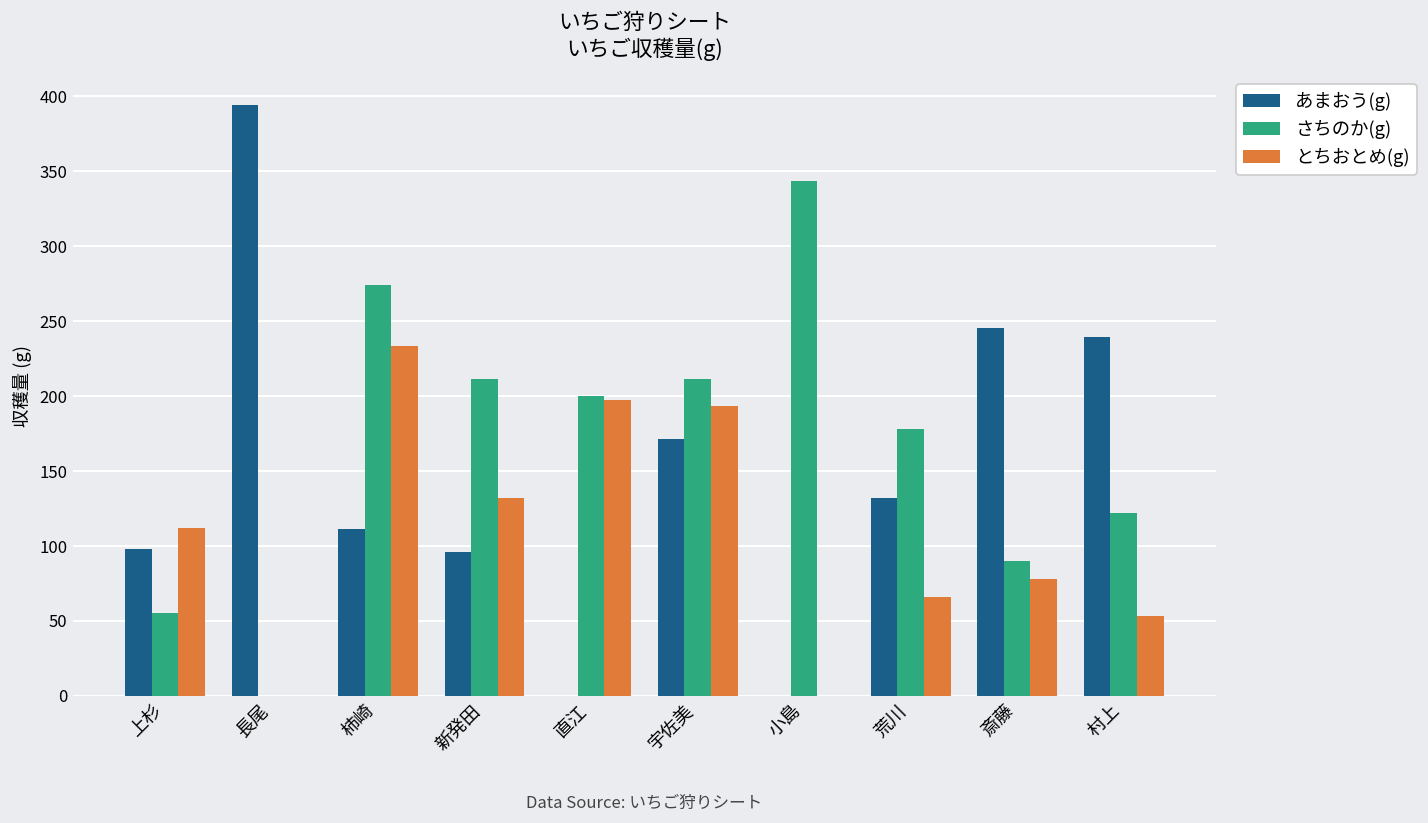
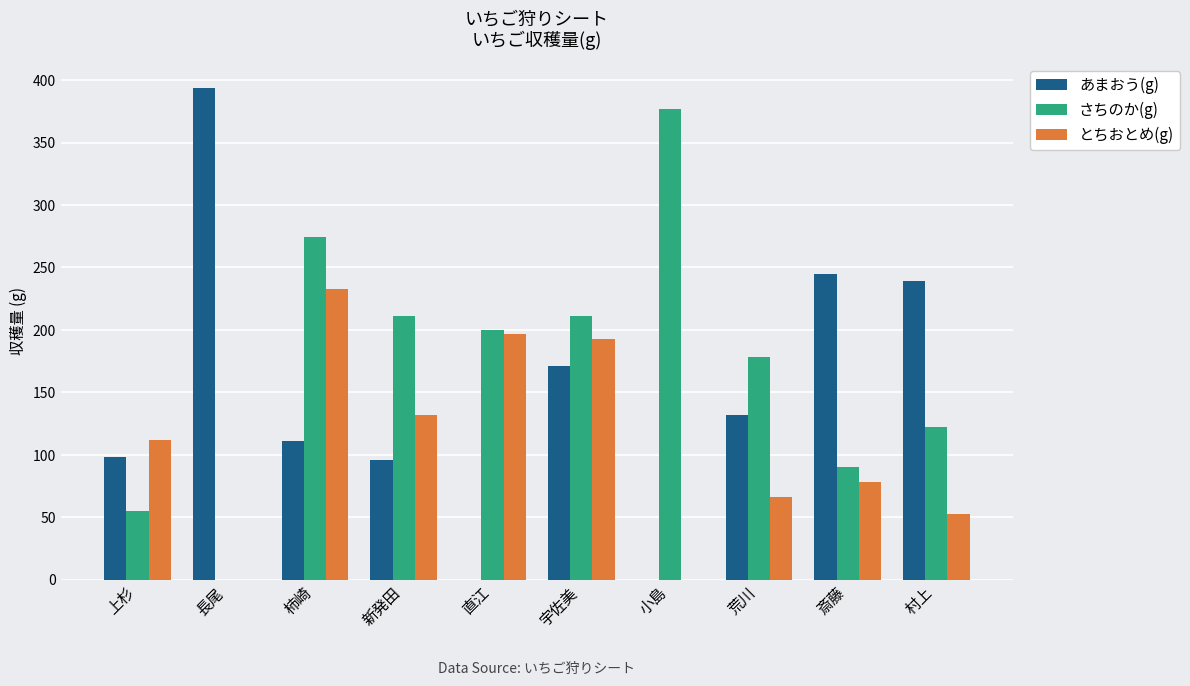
さちのか(g), 小島: 343 -> 377
